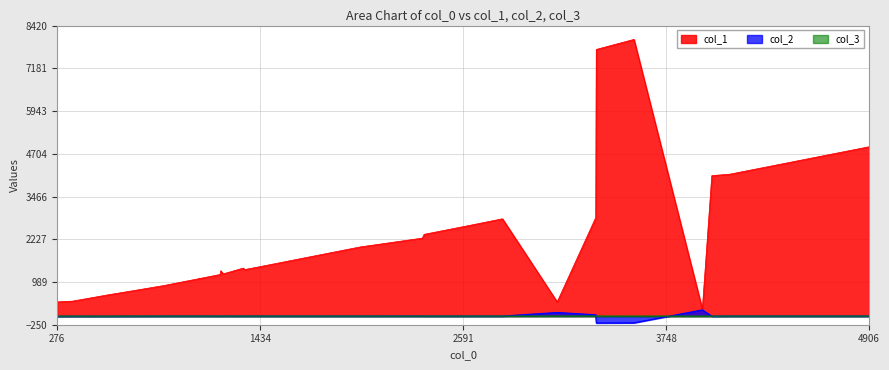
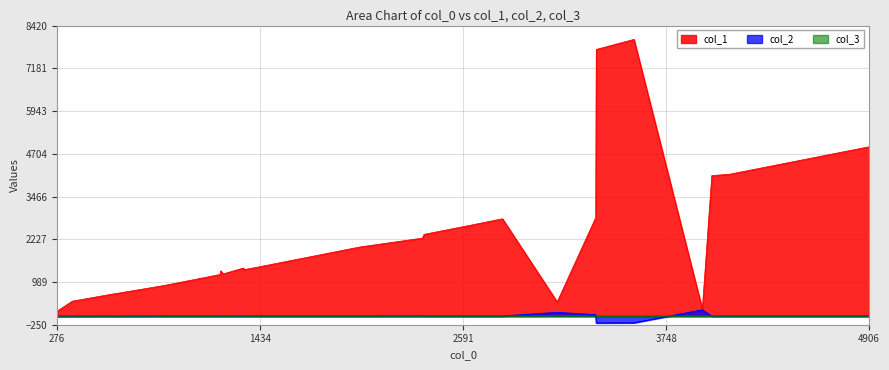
col_1, 276: 400 -> 100
